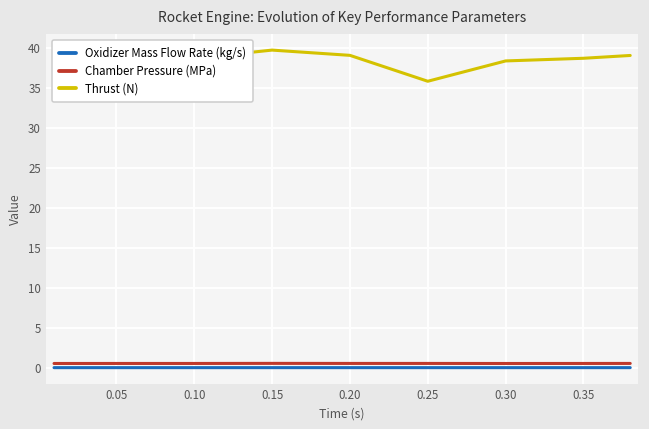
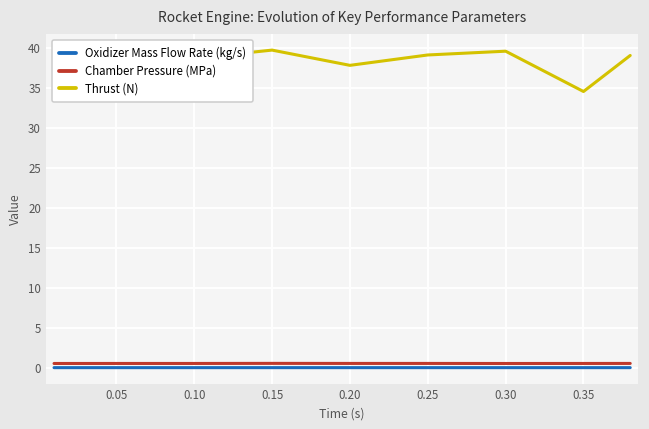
Thrust (N), 0.20: 39 -> 38
Thrust (N), 0.25: 36 -> 39
Thrust (N), 0.30: 38 -> 40
Thrust (N), 0.35: 39 -> 35
